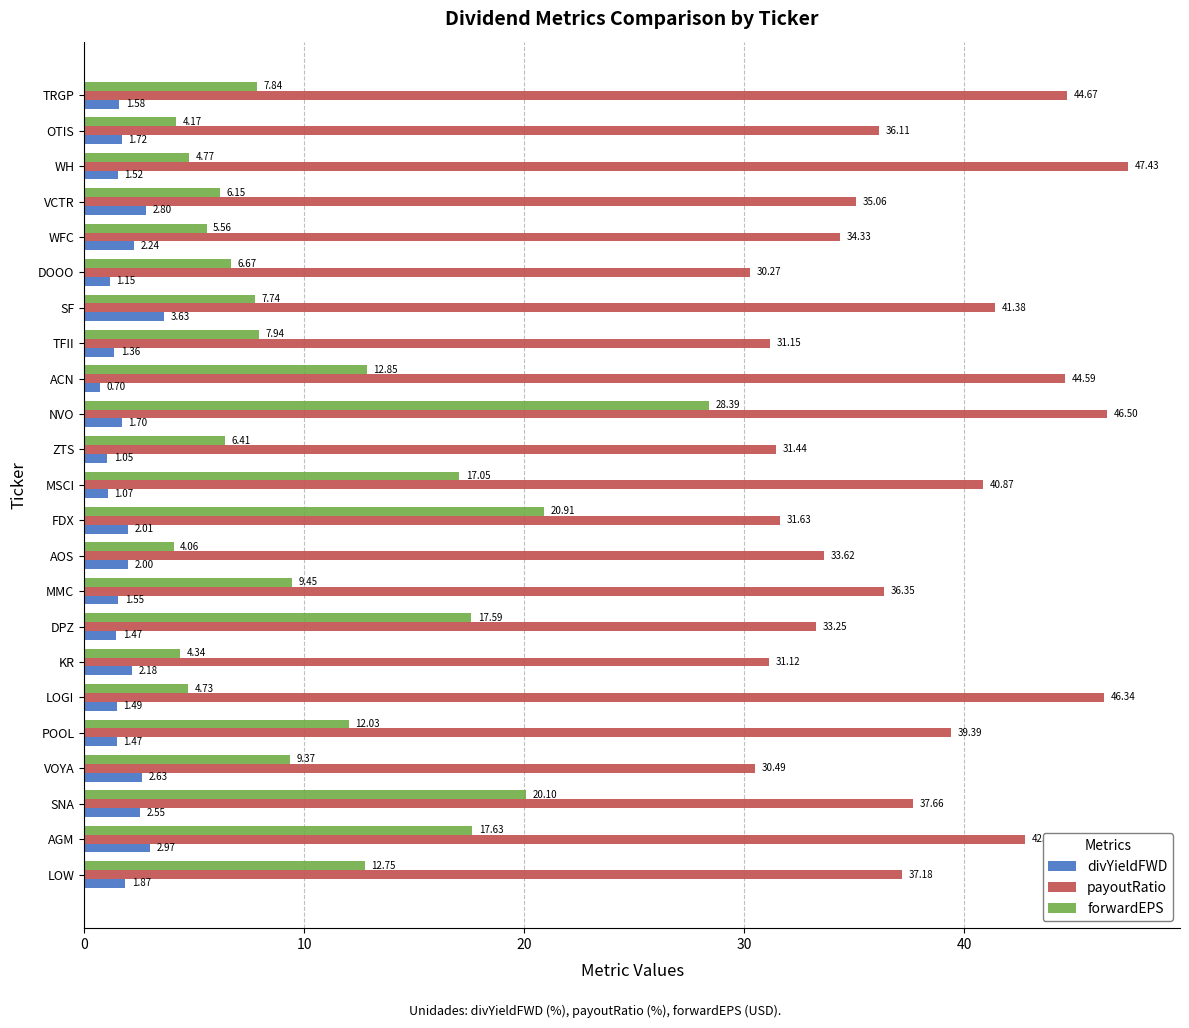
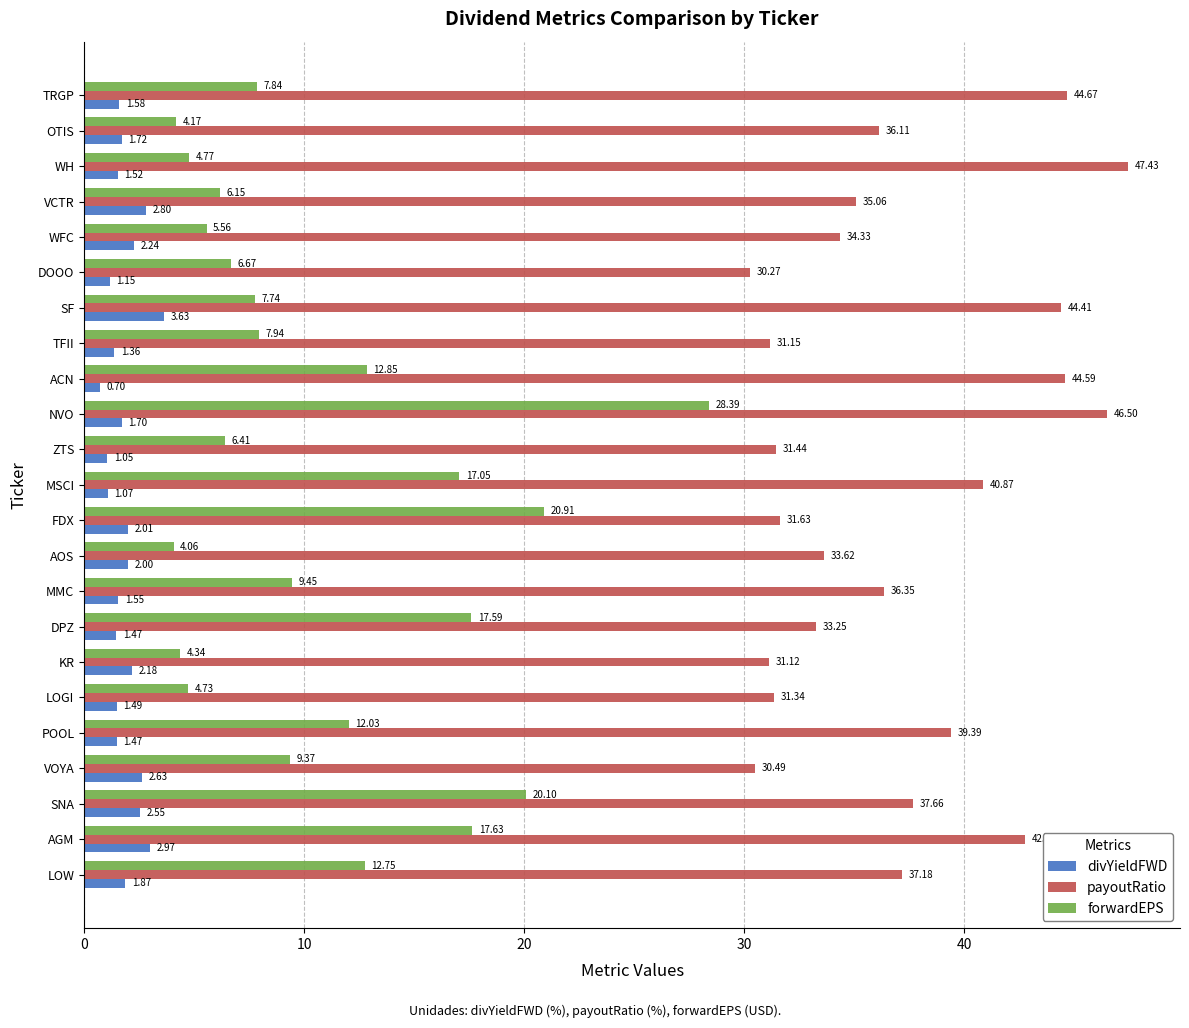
payoutRatio, SF: 41.38 -> 44.41
payoutRatio, LOGI: 46.34 -> 31.34
